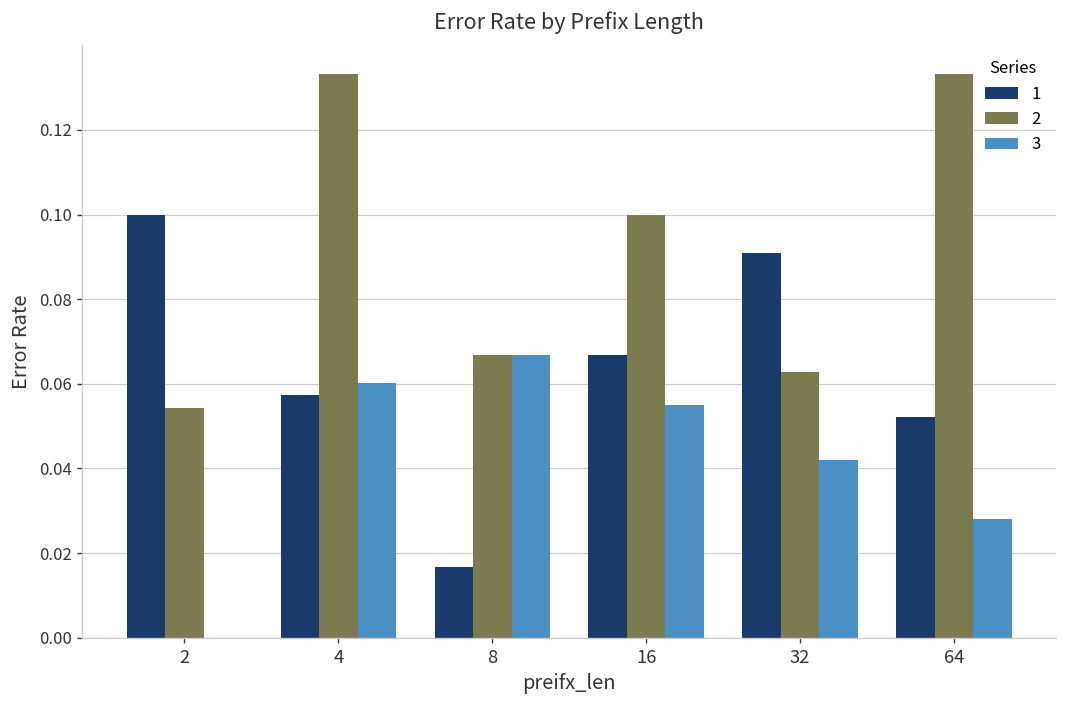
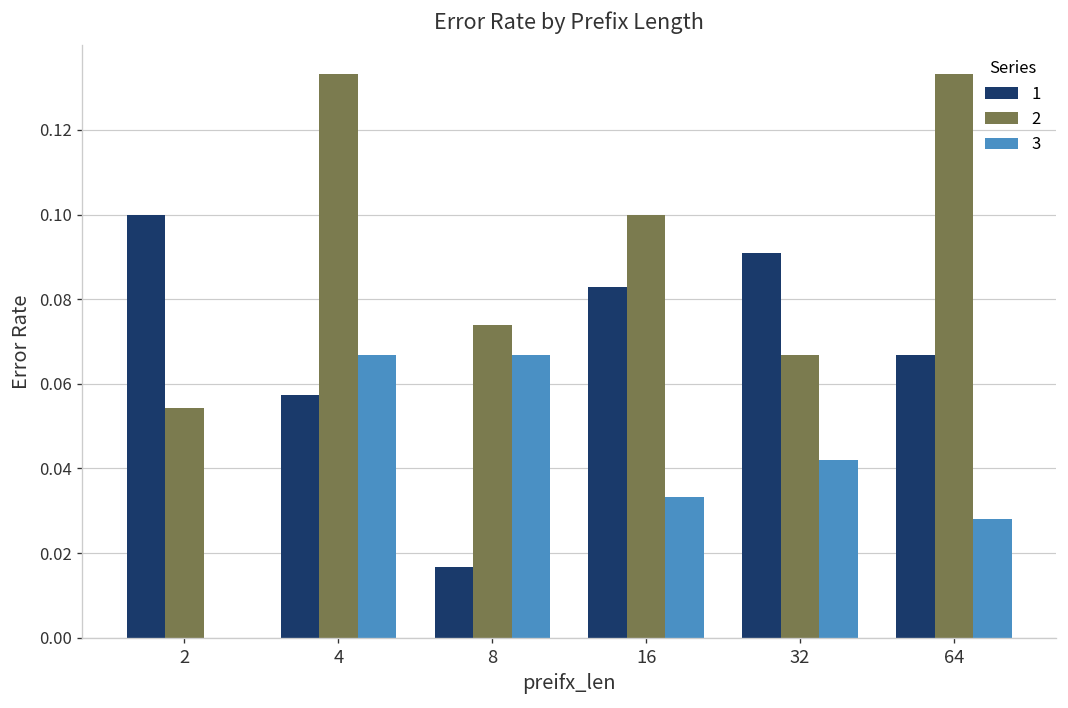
3, 4: 0.060 -> 0.067
2, 8: 0.067 -> 0.074
1, 16: 0.067 -> 0.083
3, 16: 0.055 -> 0.033
2, 32: 0.063 -> 0.067
1, 64: 0.052 -> 0.067
